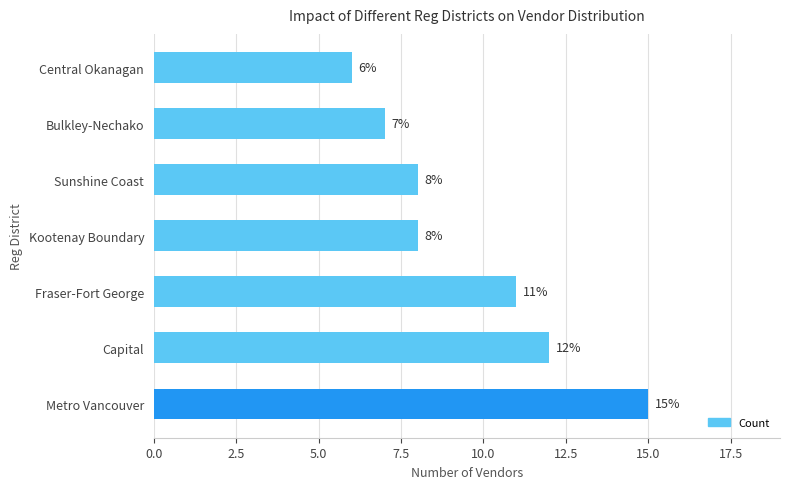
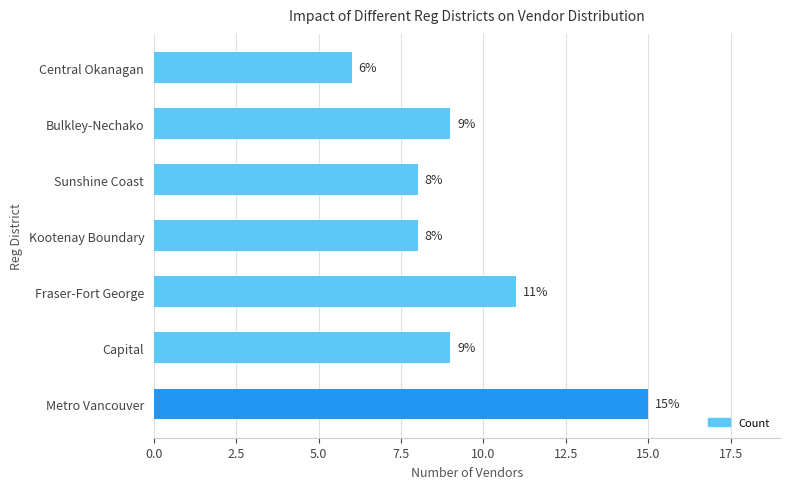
Bulkley-Nechako: 7% -> 9%
Capital: 12% -> 9%
